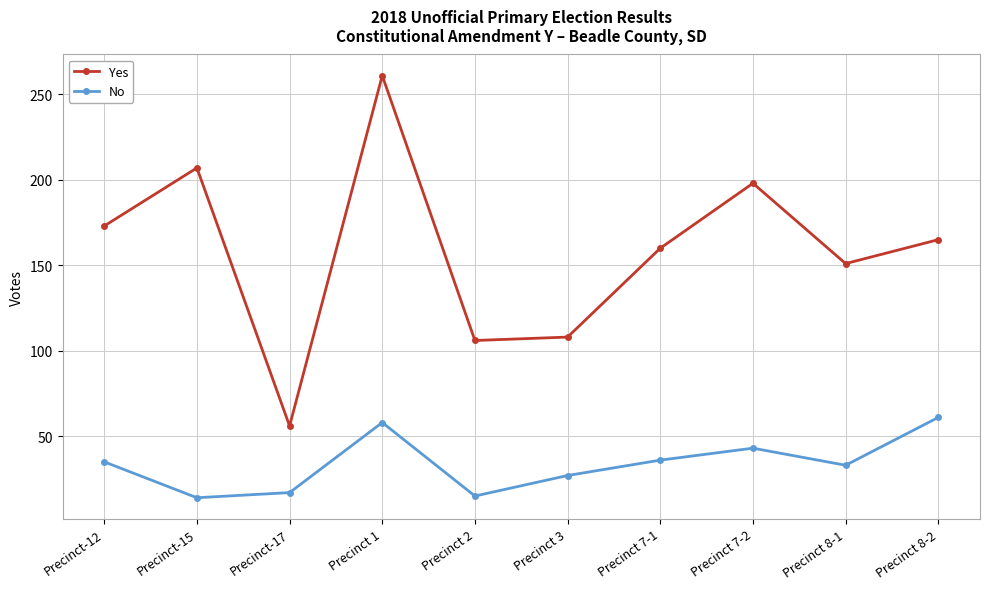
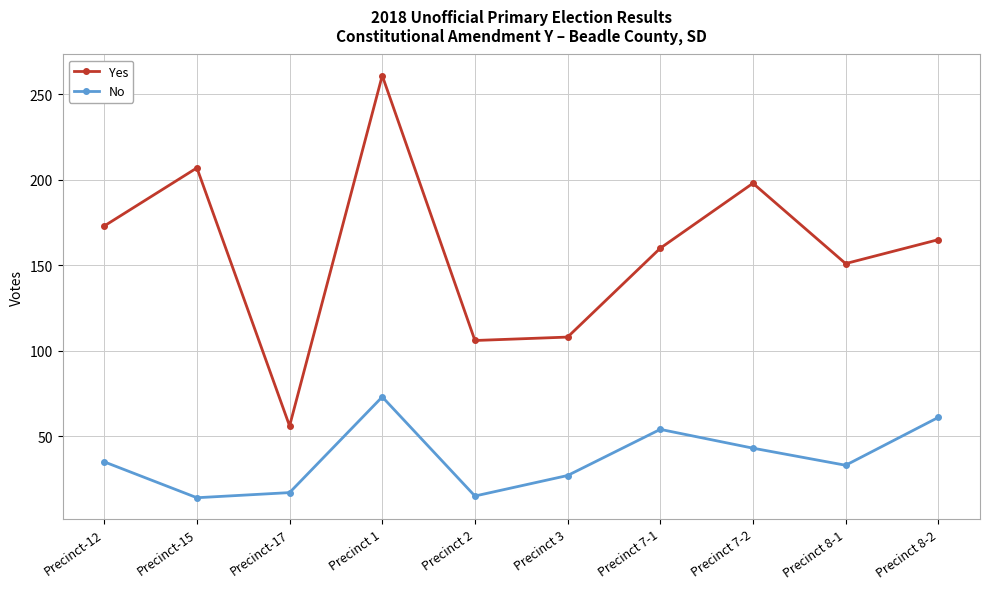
No, Precinct 1: 58 -> 73
No, Precinct 7-1: 36 -> 54
